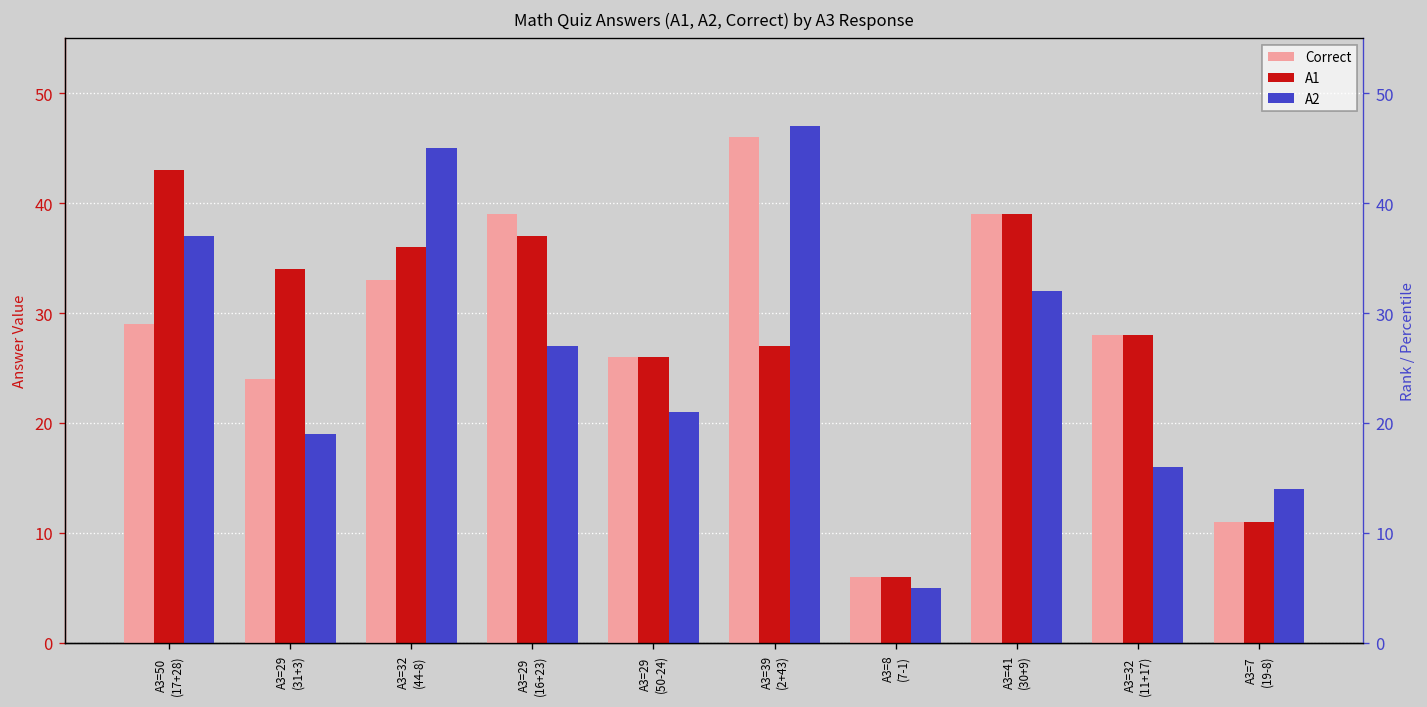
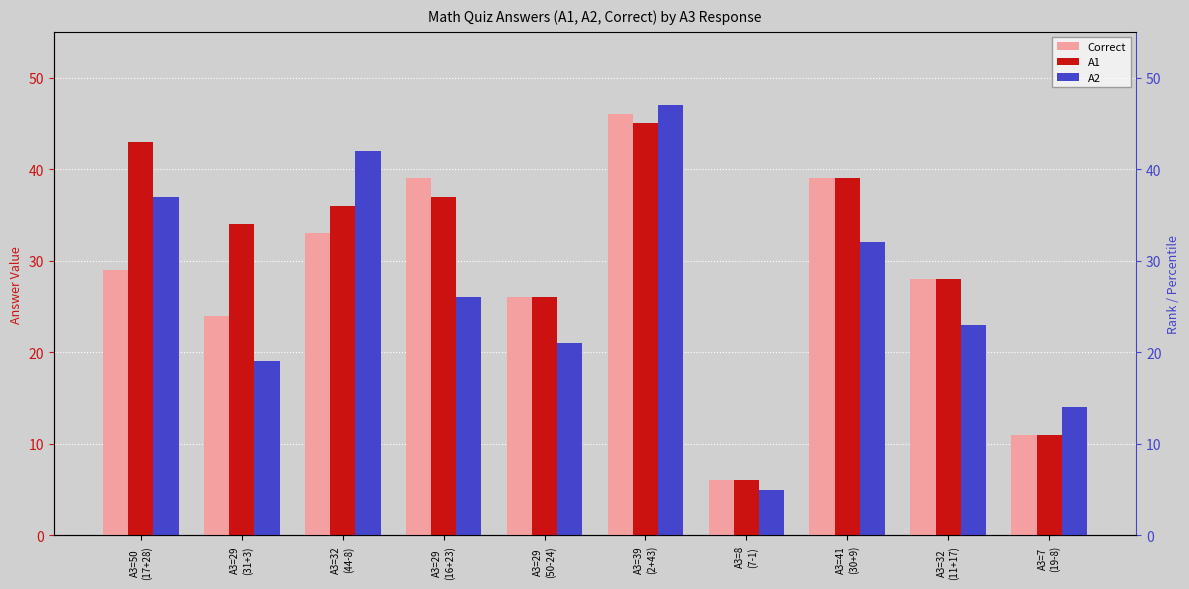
A2, A3=32 (44-8): 45 -> 42
A2, A3=29 (16+23): 27 -> 26
A1, A3=39 (2+43): 27 -> 45
A2, A3=32 (11+17): 16 -> 23
